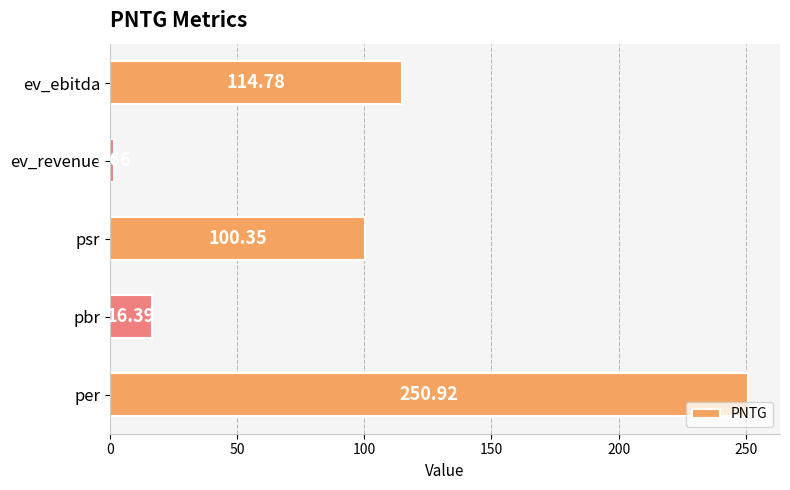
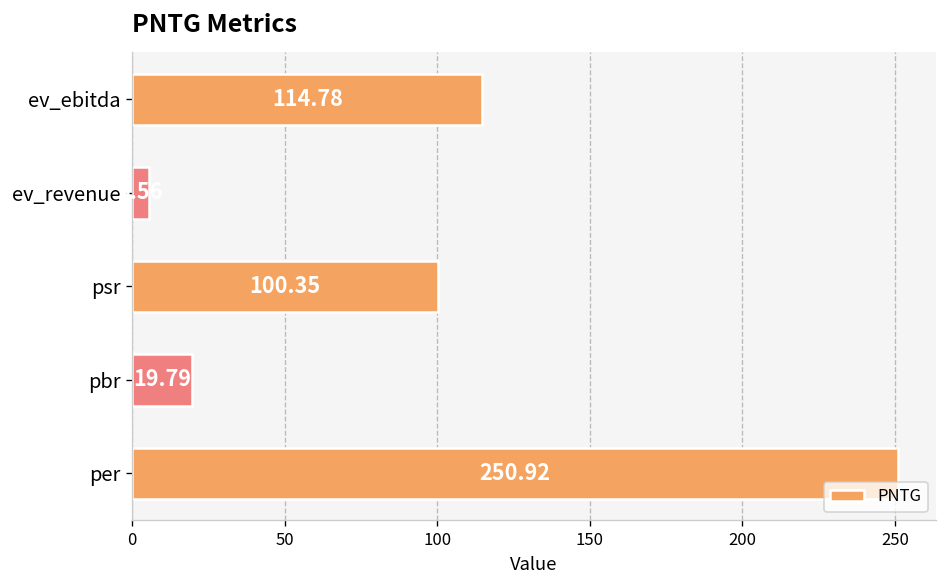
ev_revenue: 2 -> 6
pbr: 16.39 -> 19.79
